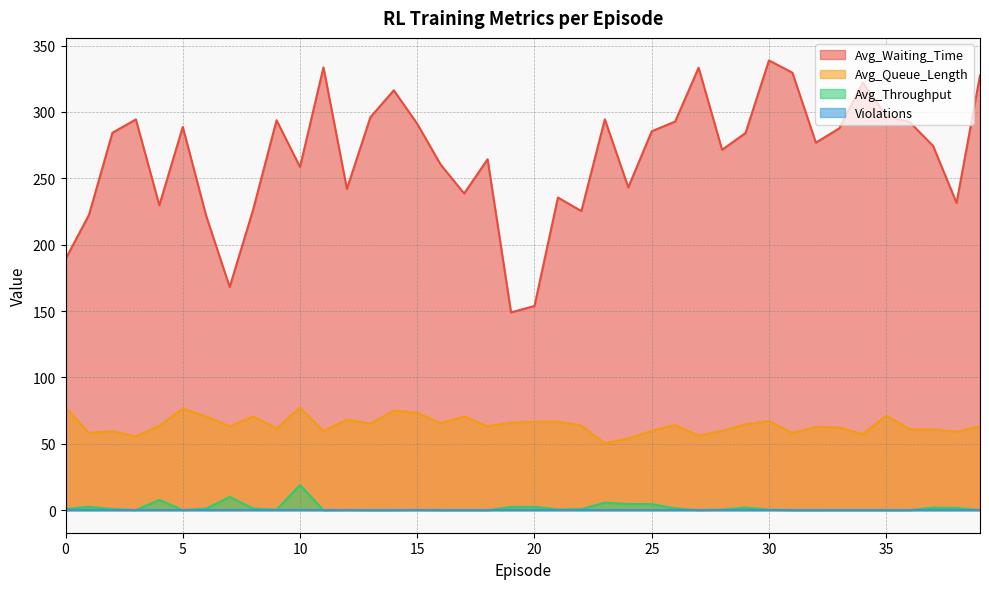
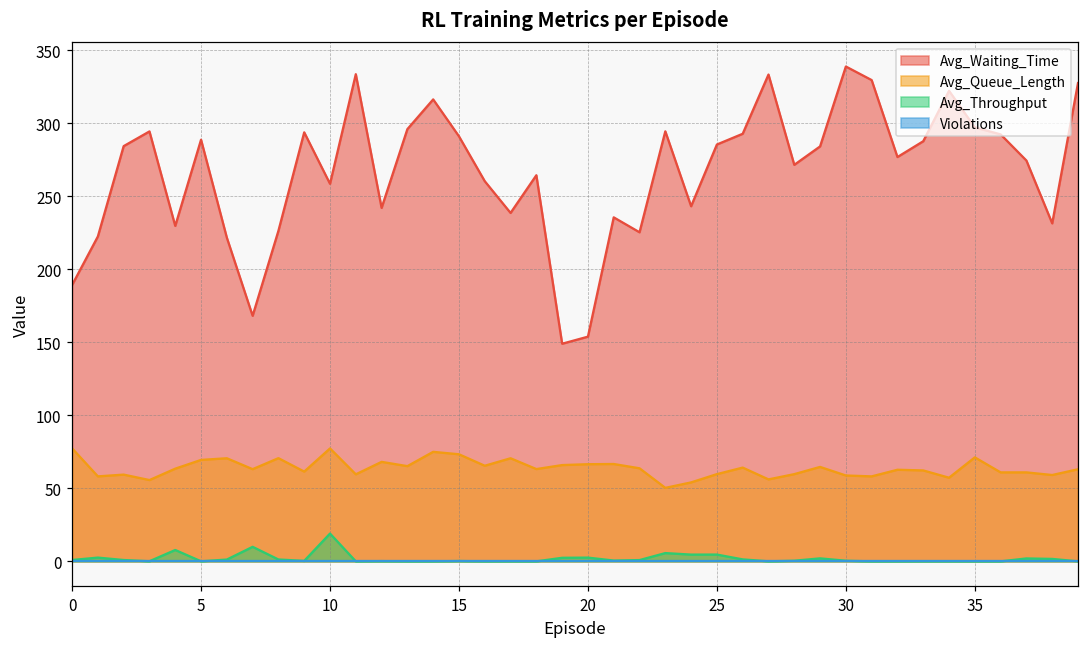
Avg_Queue_Length, 5: 77 -> 69
Avg_Queue_Length, 30: 67 -> 59
